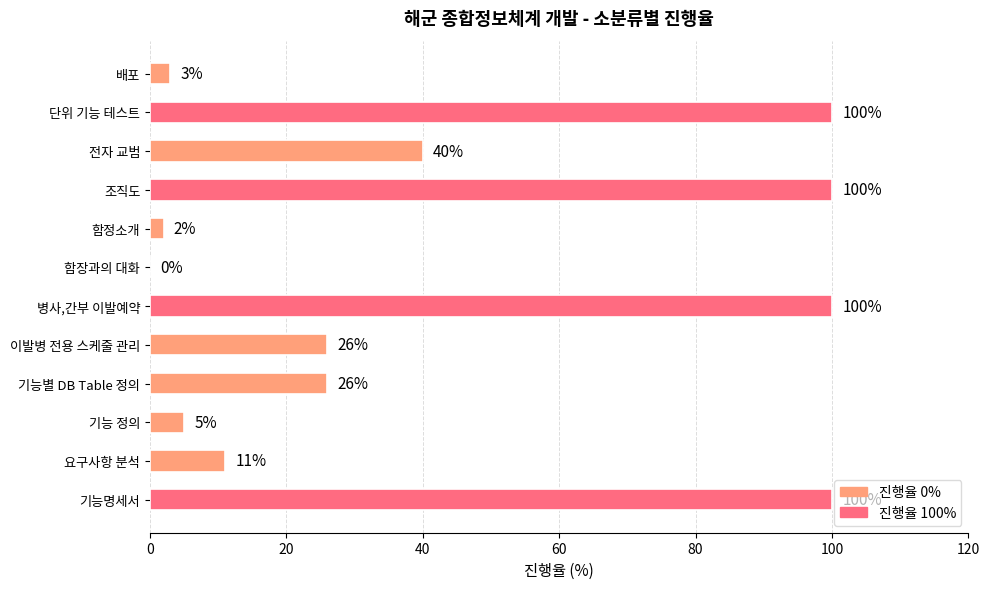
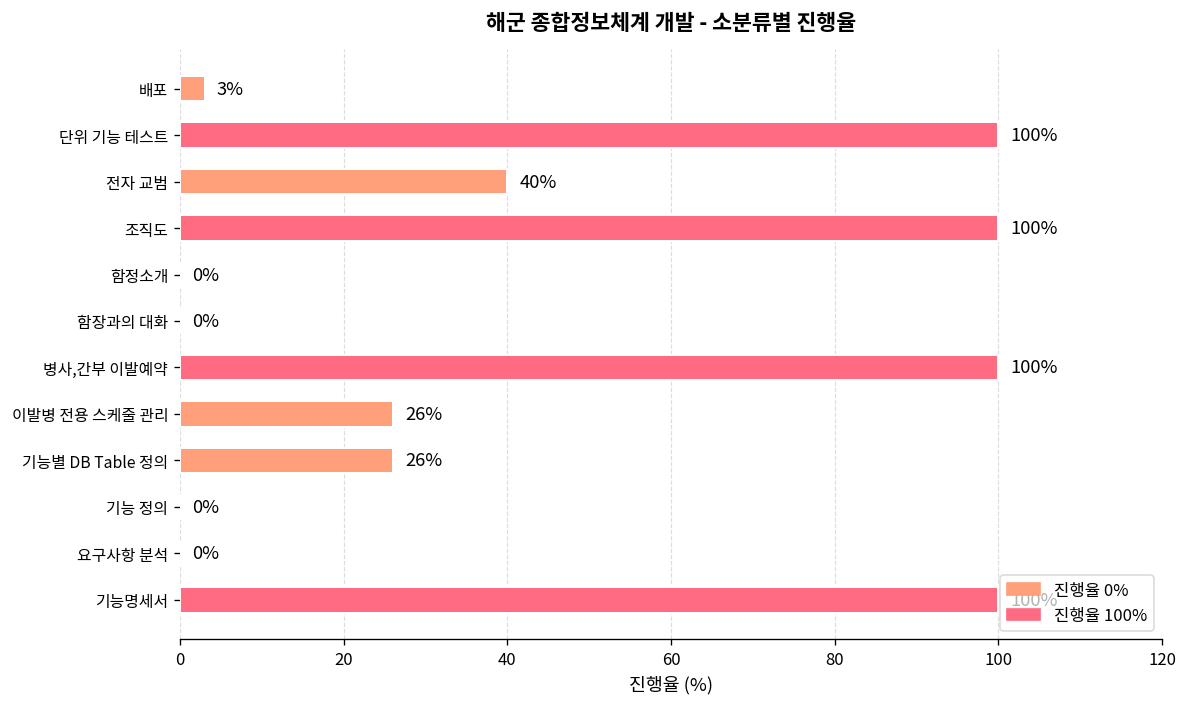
함정소개: 2% -> 0%
기능 정의: 5% -> 0%
요구사항 분석: 11% -> 0%
